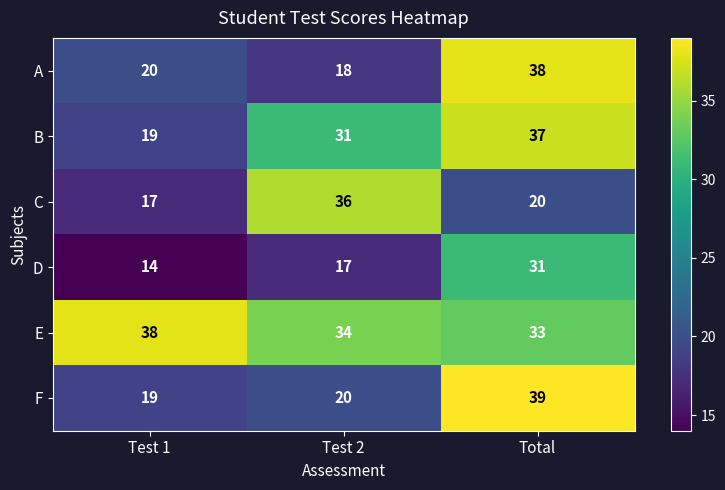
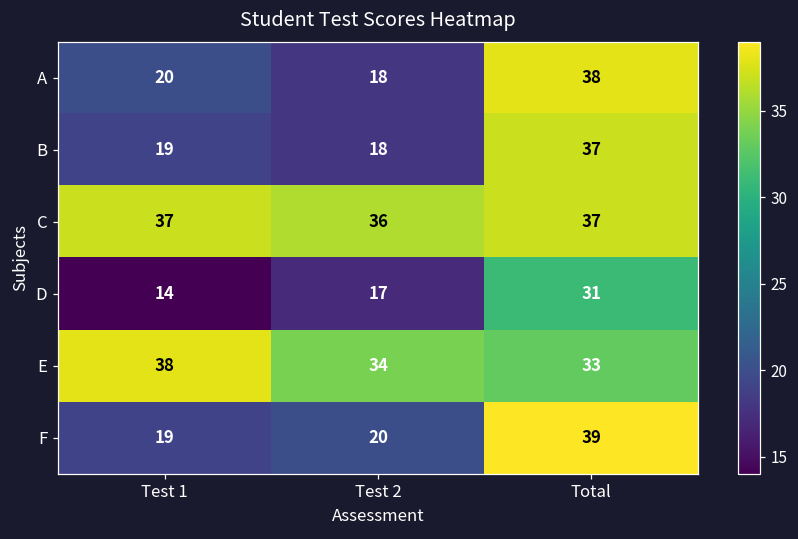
B, Test 2: 31 -> 18
C, Test 1: 17 -> 37
C, Total: 20 -> 37
